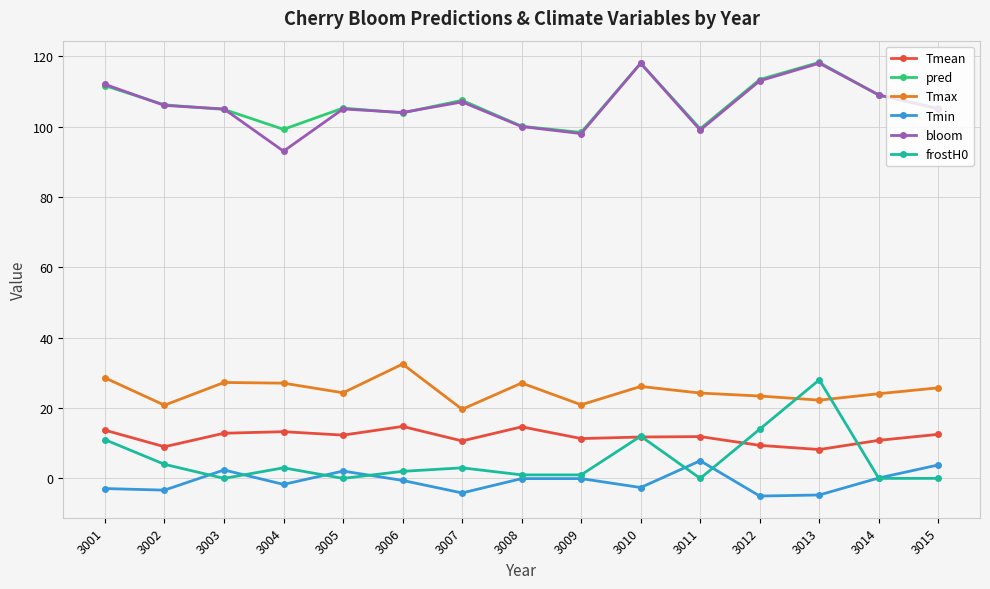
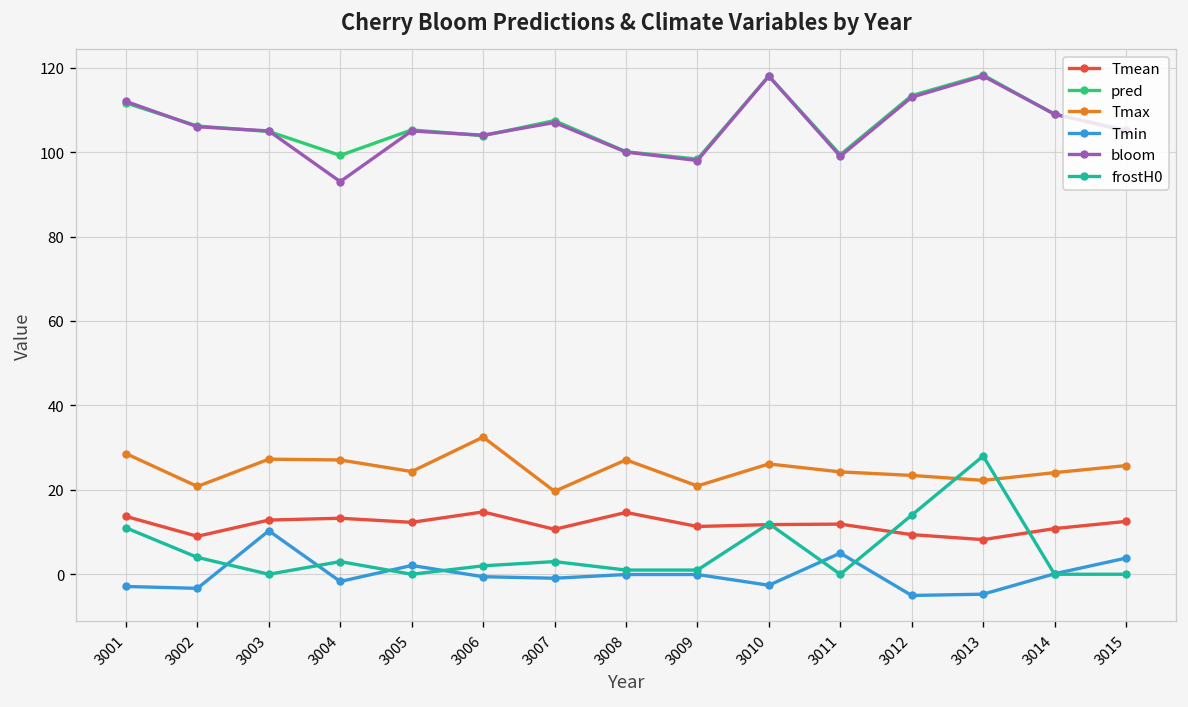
Tmin, 3003: 2 -> 10
Tmin, 3007: -4 -> -1
